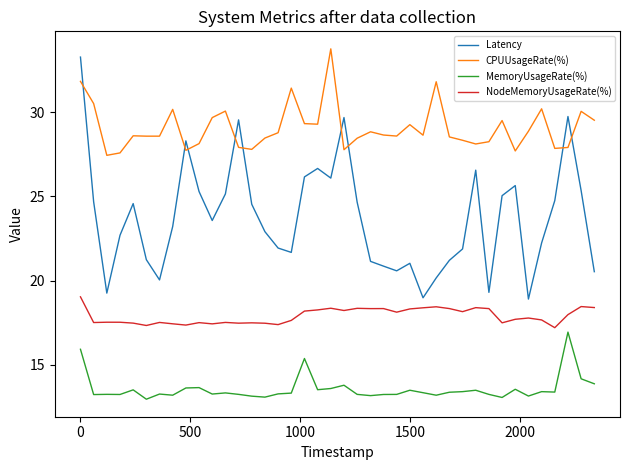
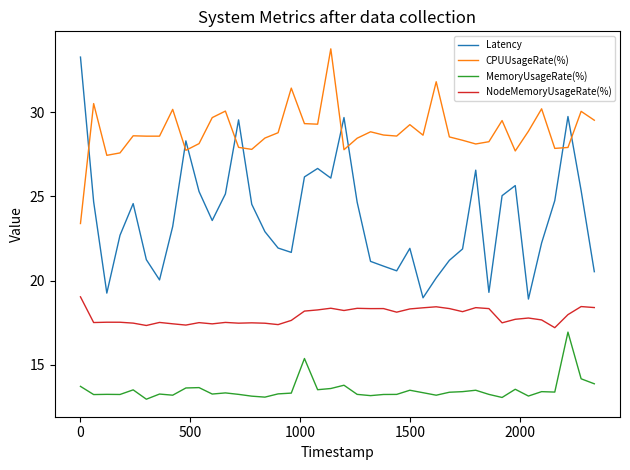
CPUUsageRate(%), 0: 31.8 -> 23.4
MemoryUsageRate(%), 0: 15.9 -> 13.7
Latency, 1500: 21.0 -> 21.9
